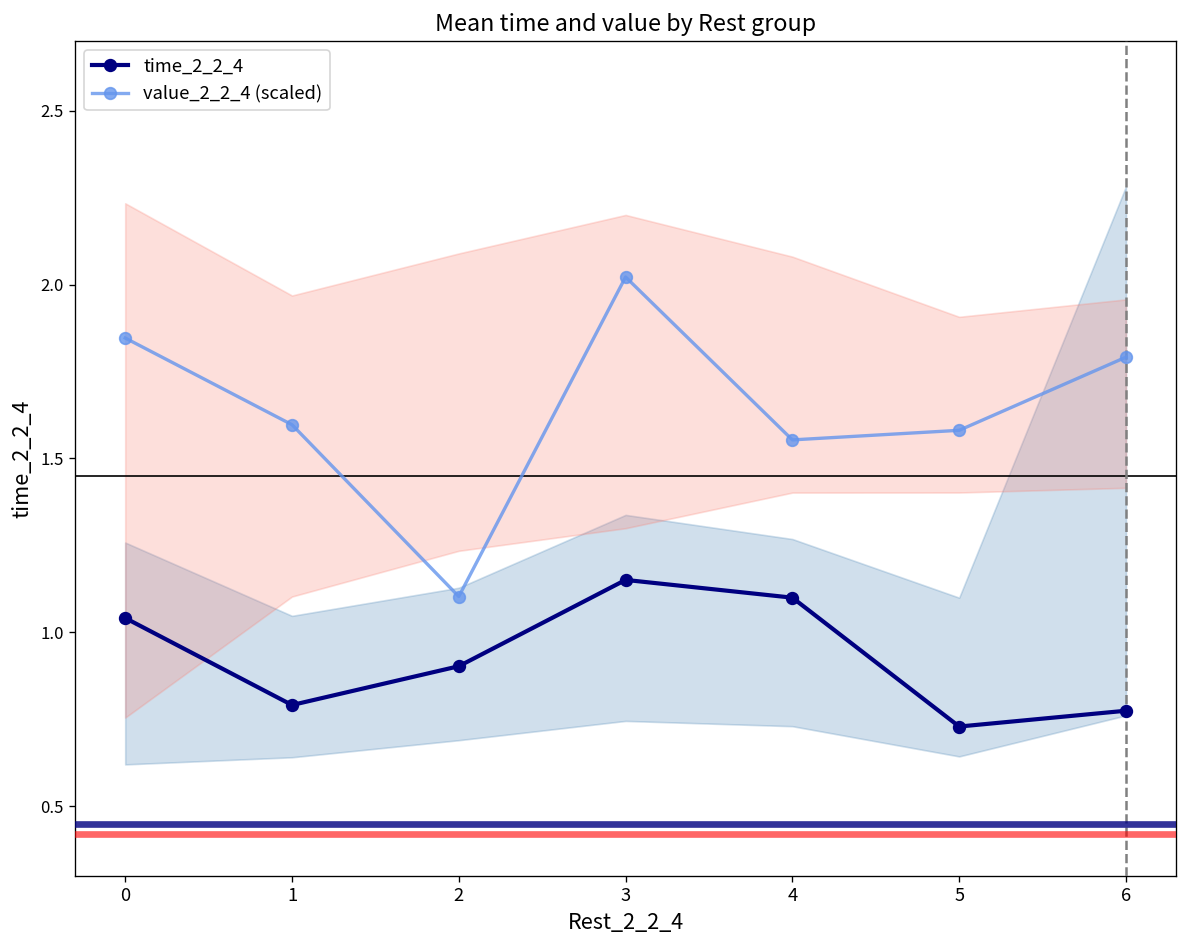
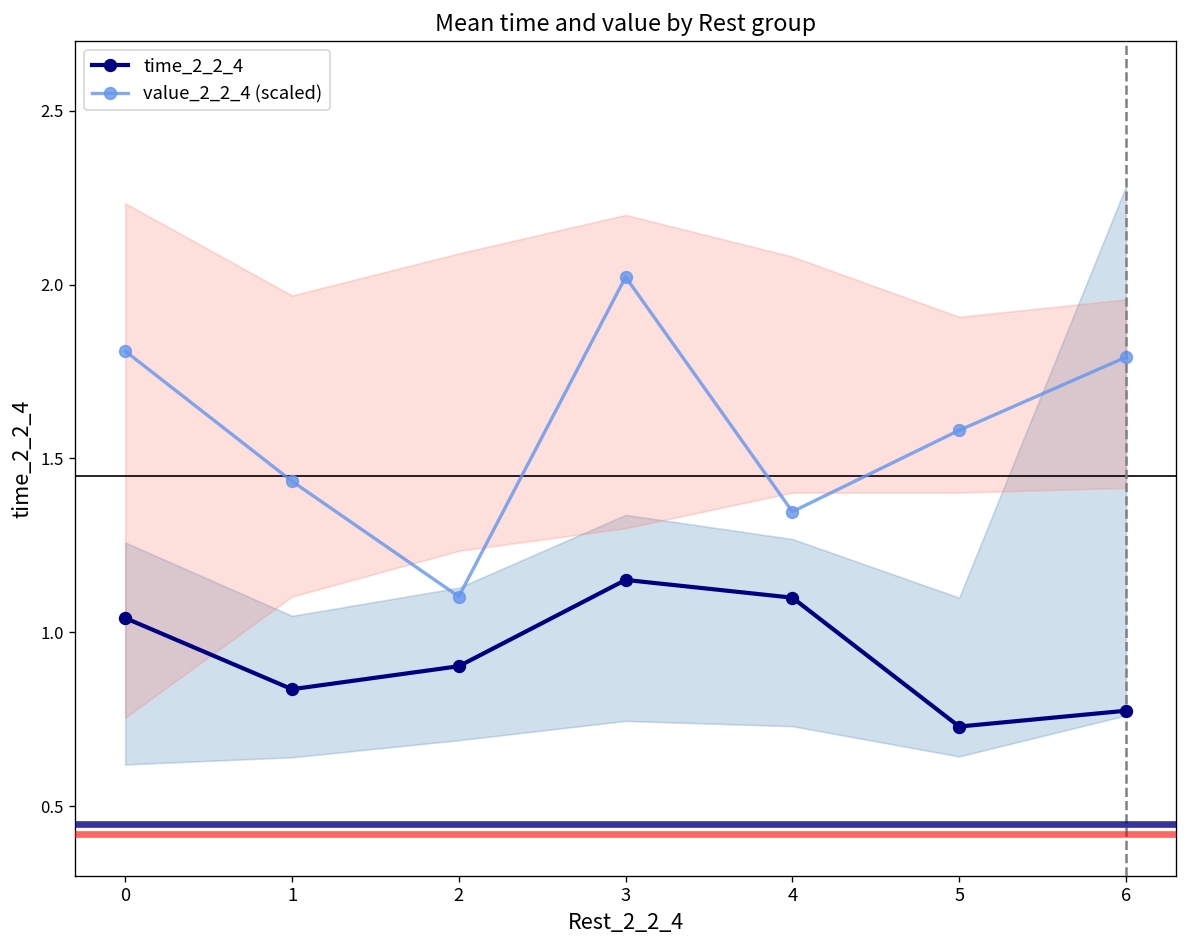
value_2_2_4 (scaled), 0: 1.85 -> 1.81
time_2_2_4, 1: 0.79 -> 0.84
value_2_2_4 (scaled), 1: 1.60 -> 1.43
value_2_2_4 (scaled), 4: 1.55 -> 1.35
